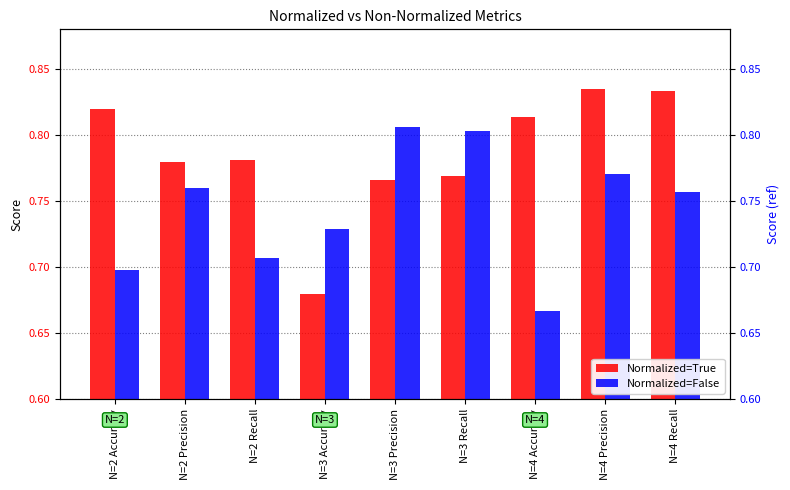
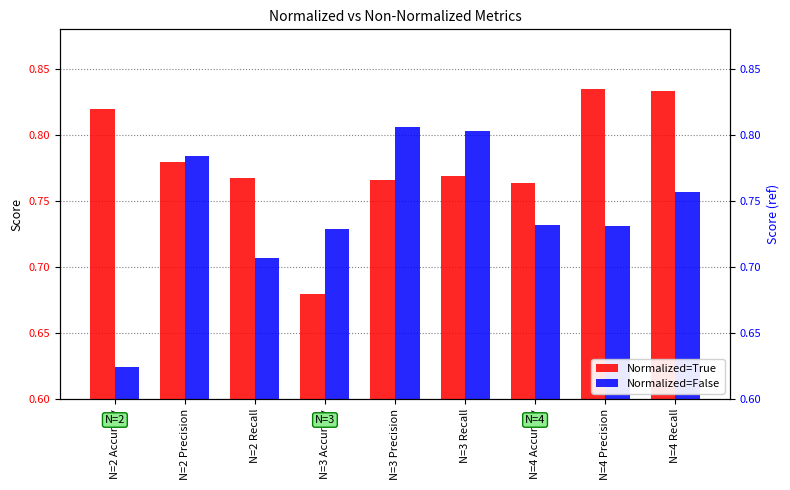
Normalized=False, N=2 Accuracy: 0.698 -> 0.624
Normalized=False, N=2 Precision: 0.760 -> 0.784
Normalized=True, N=2 Recall: 0.781 -> 0.767
Normalized=True, N=4 Accuracy: 0.813 -> 0.764
Normalized=False, N=4 Accuracy: 0.667 -> 0.732
Normalized=False, N=4 Precision: 0.771 -> 0.731
